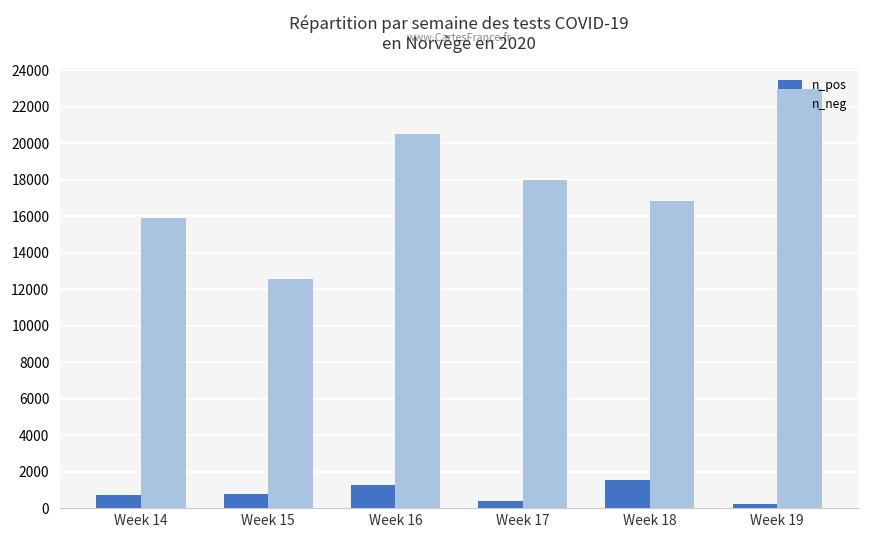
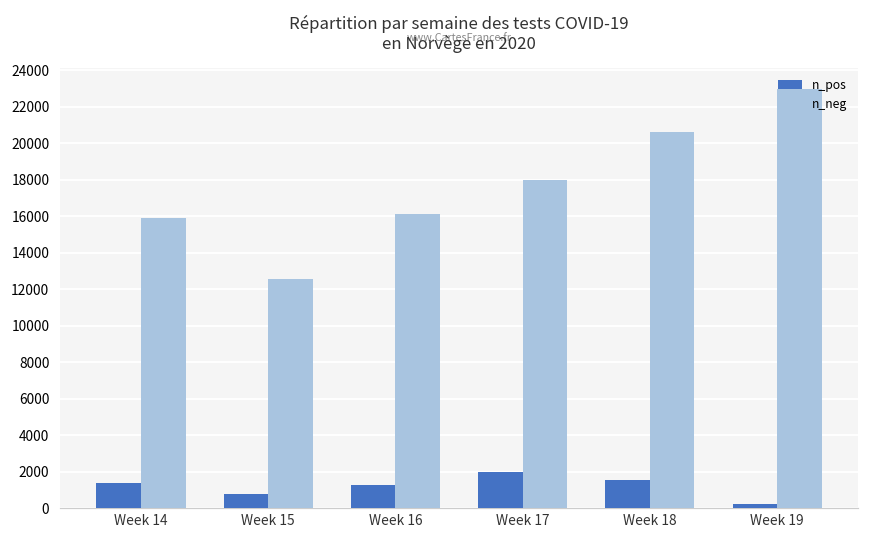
n_pos, Week 14: 700 -> 1400
n_neg, Week 16: 20500 -> 16100
n_pos, Week 17: 400 -> 2000
n_neg, Week 18: 16800 -> 20600
